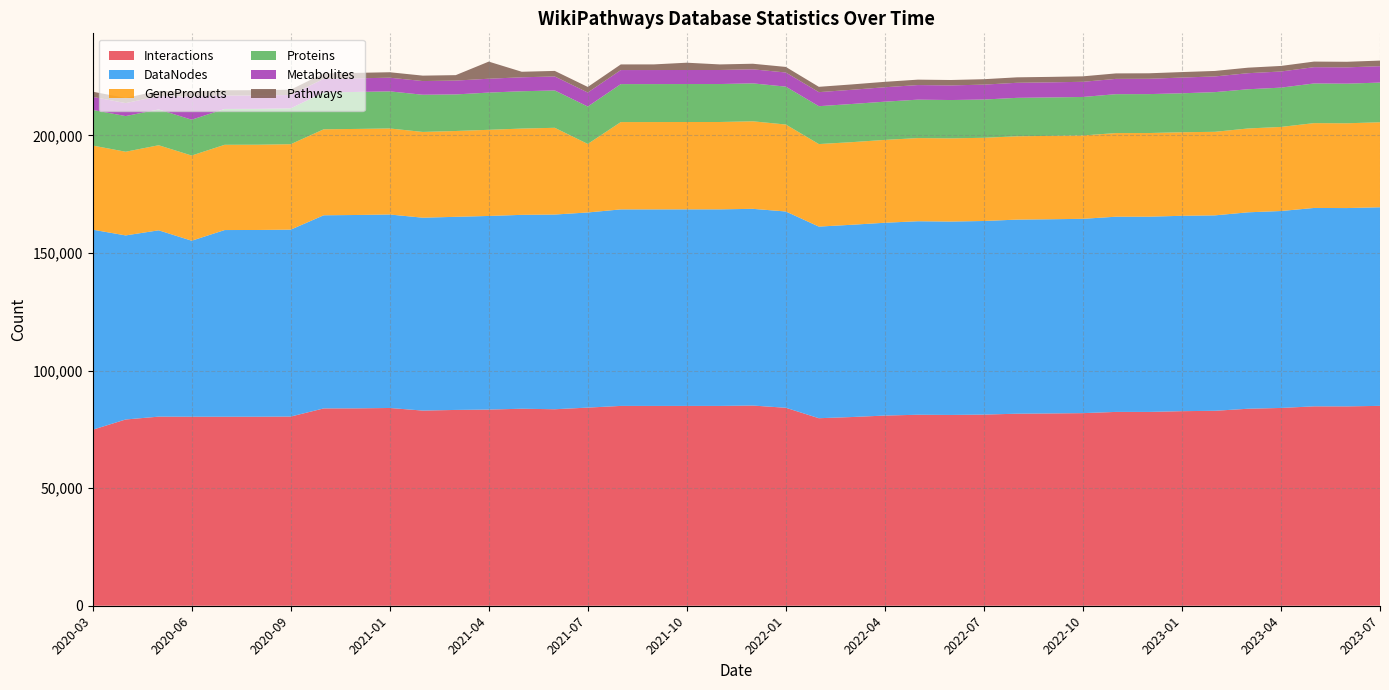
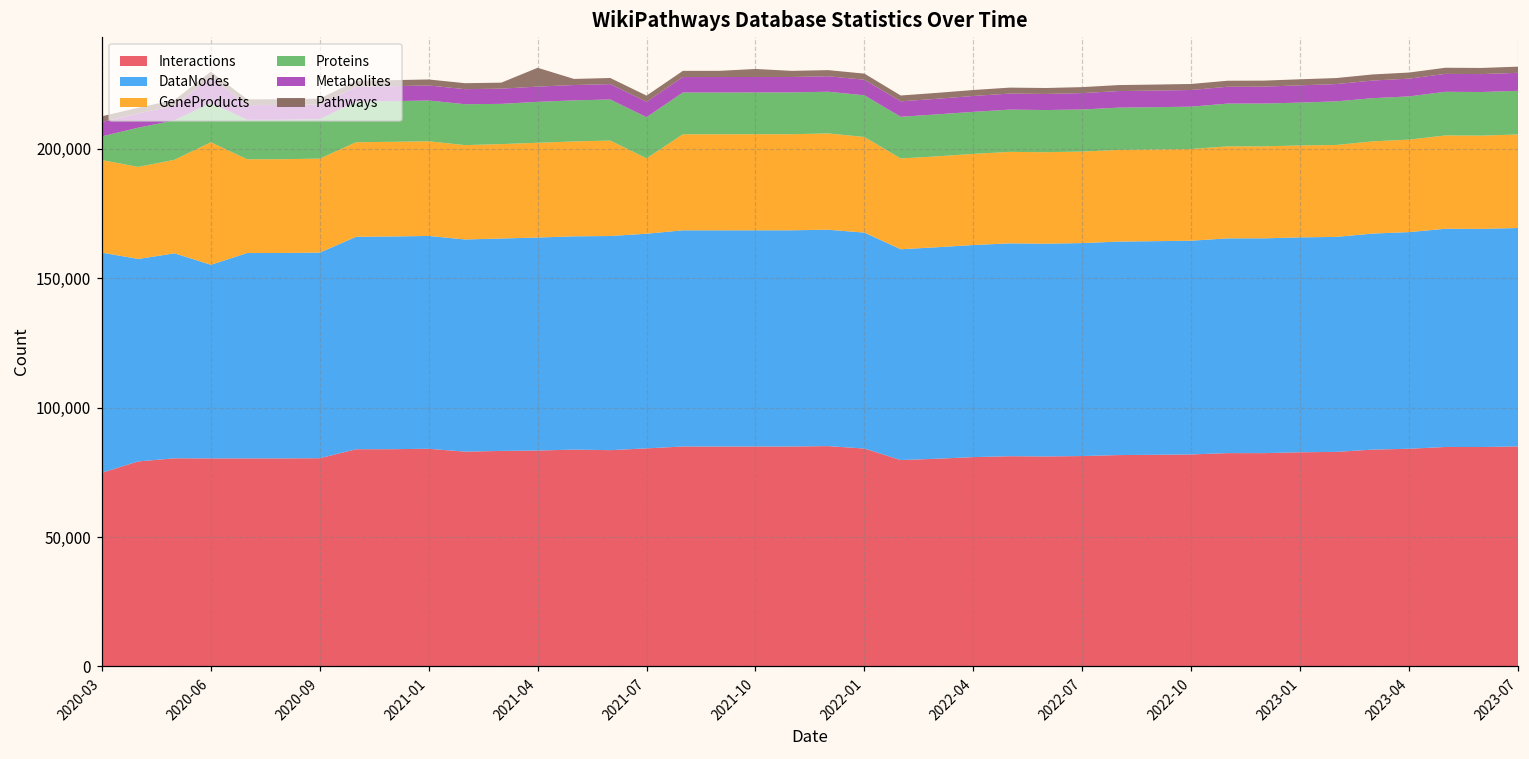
Proteins, 2020-03: 15,000 -> 9,000
GeneProducts, 2020-06: 36,000 -> 47,000
